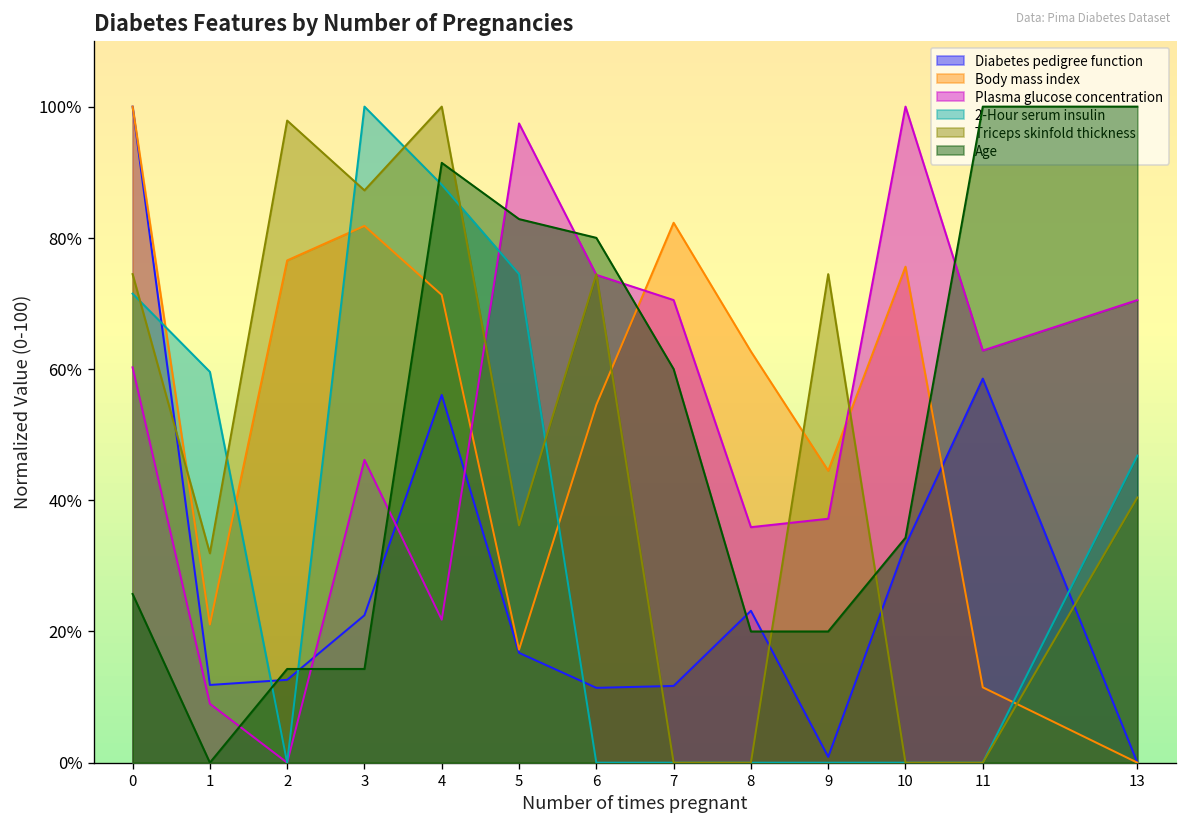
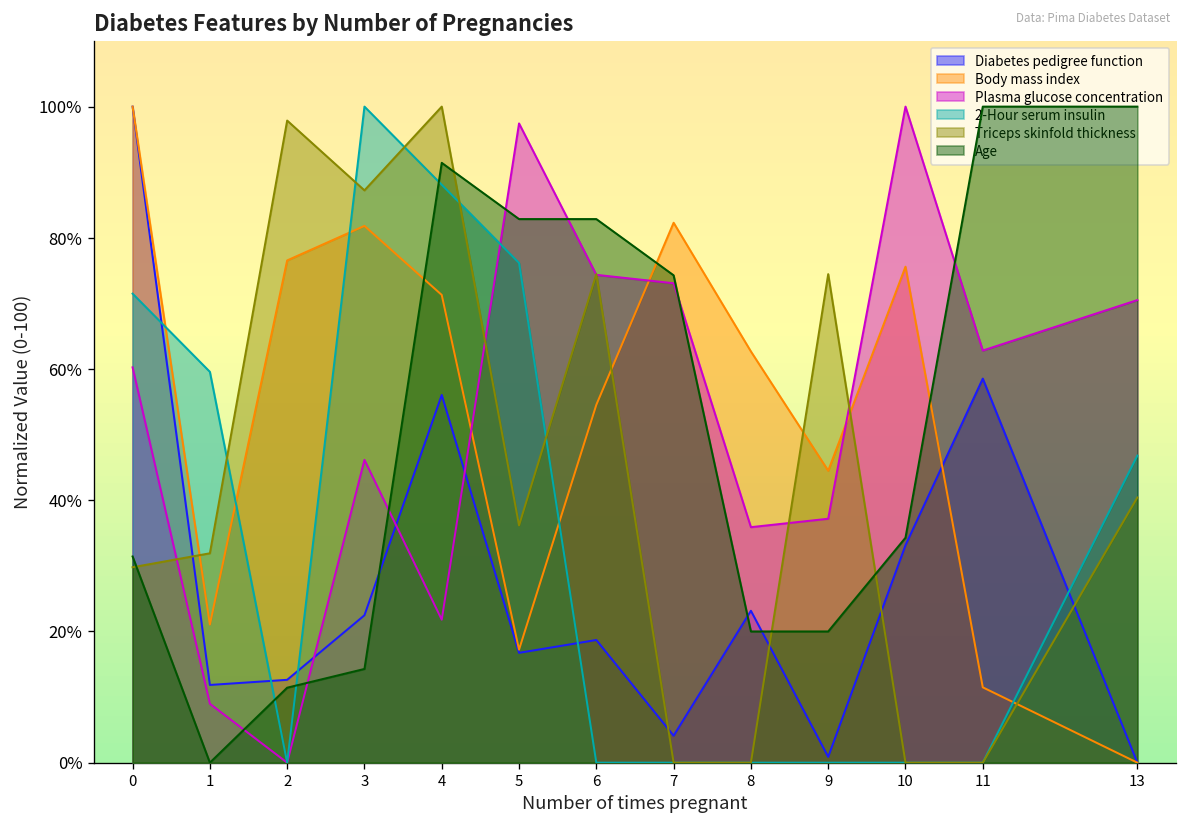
Triceps skinfold thickness, 0: 74% -> 30%
Age, 0: 26% -> 31%
Age, 2: 14% -> 11%
2-Hour serum insulin, 5: 74% -> 76%
Diabetes pedigree function, 6: 11% -> 19%
Age, 6: 80% -> 83%
Diabetes pedigree function, 7: 12% -> 4%
Plasma glucose concentration, 7: 71% -> 73%
Age, 7: 60% -> 74%
